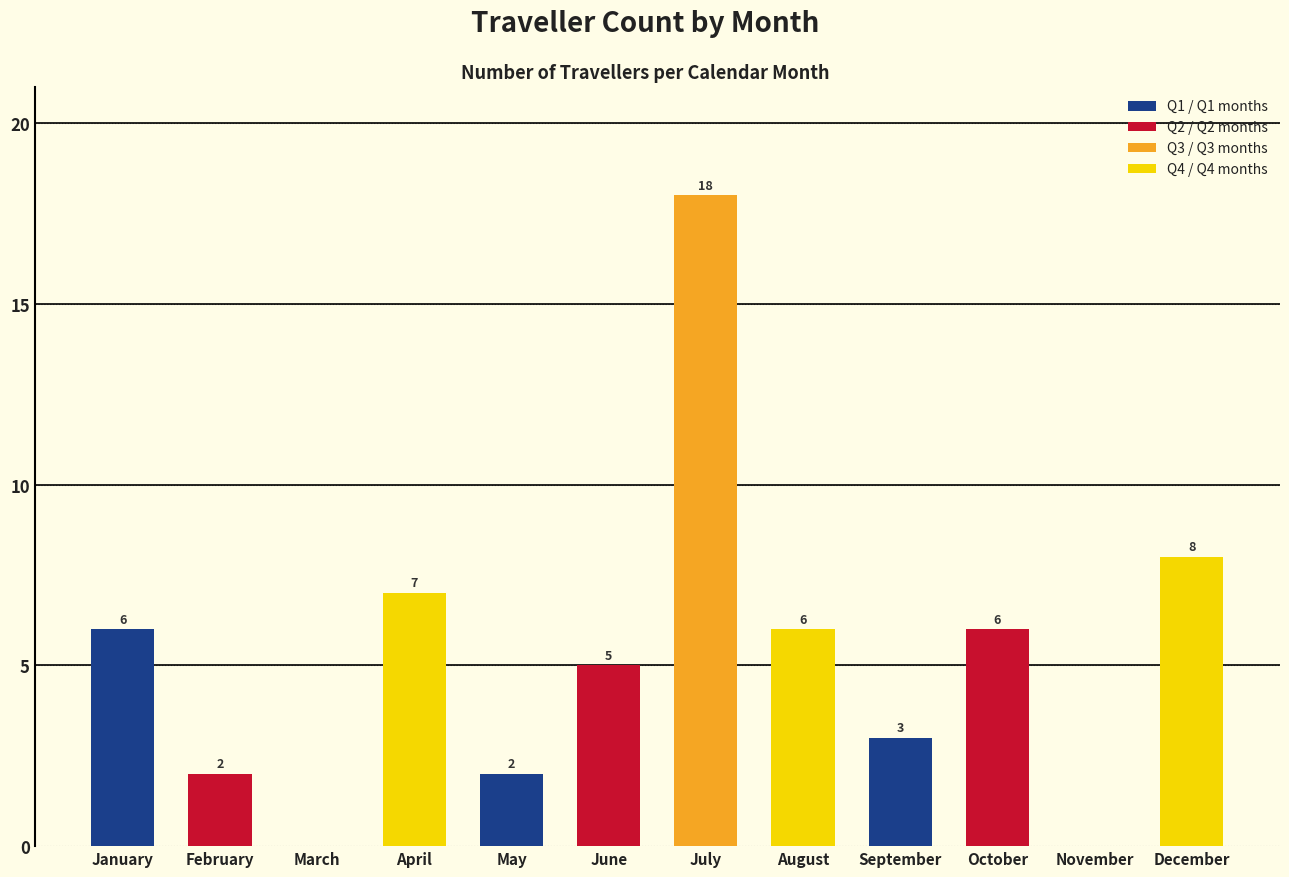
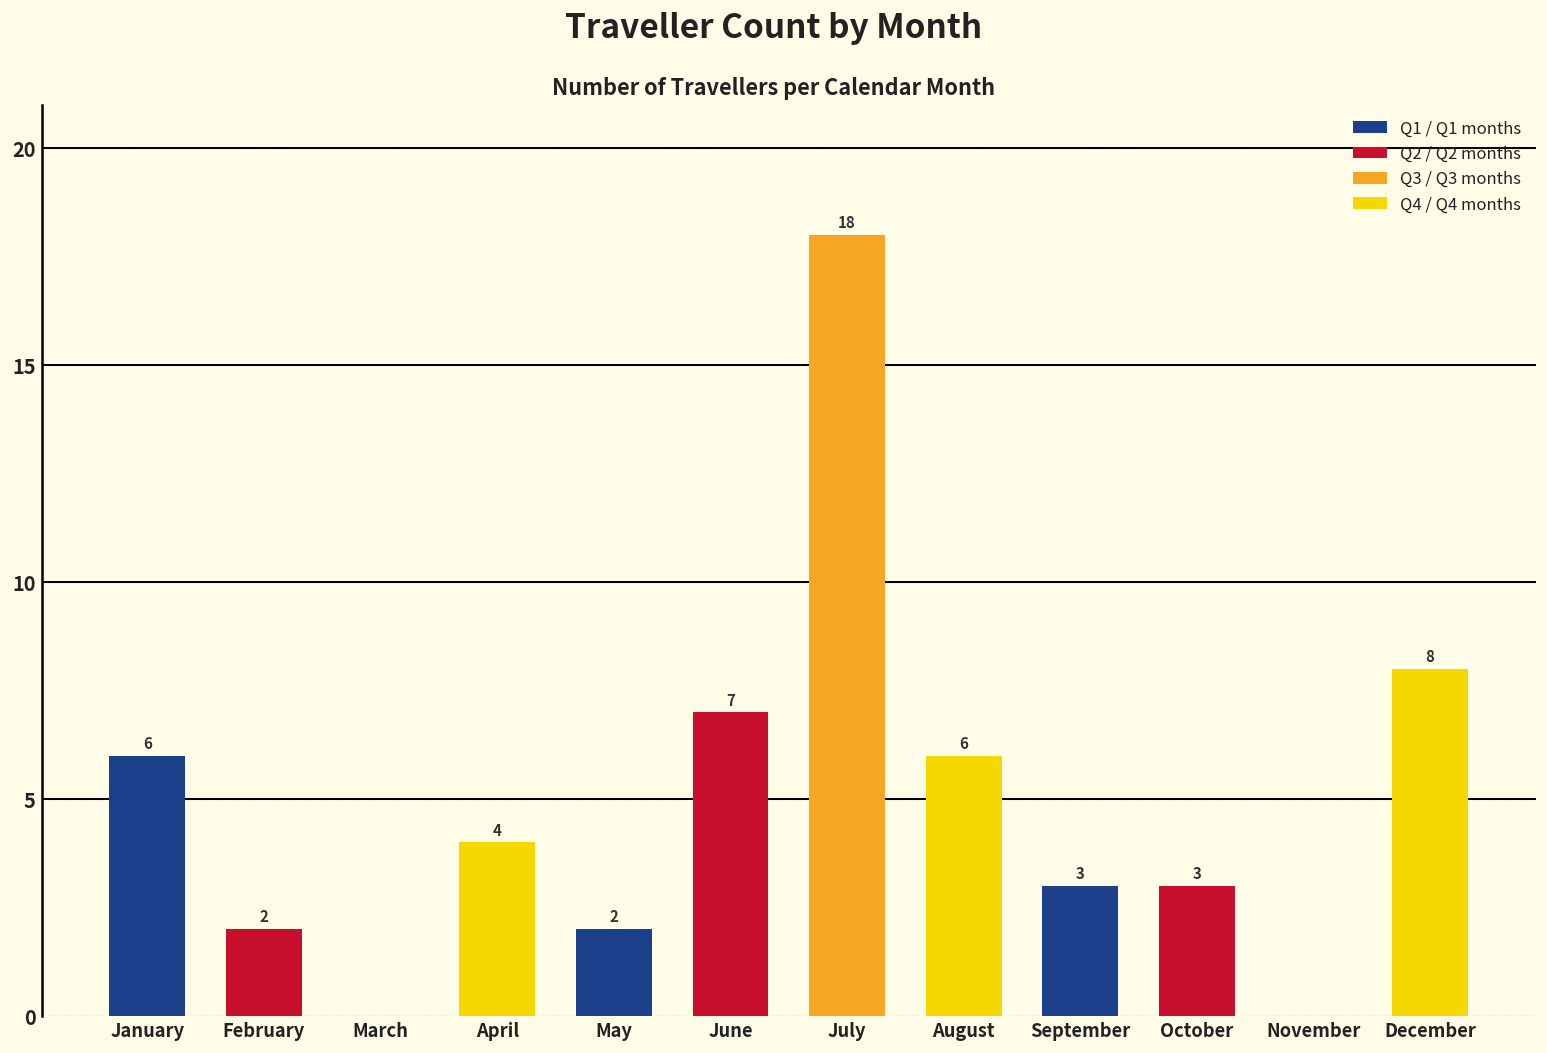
April: 7 -> 4
June: 5 -> 7
October: 6 -> 3
